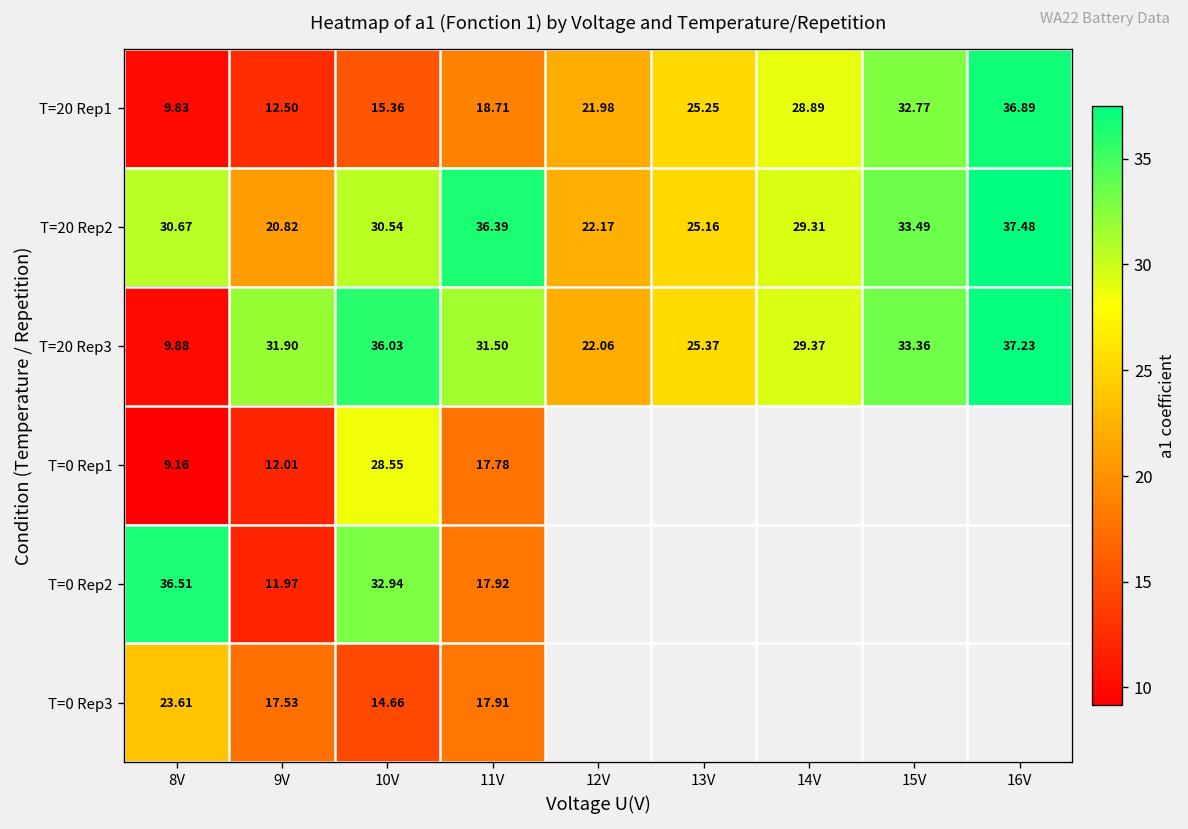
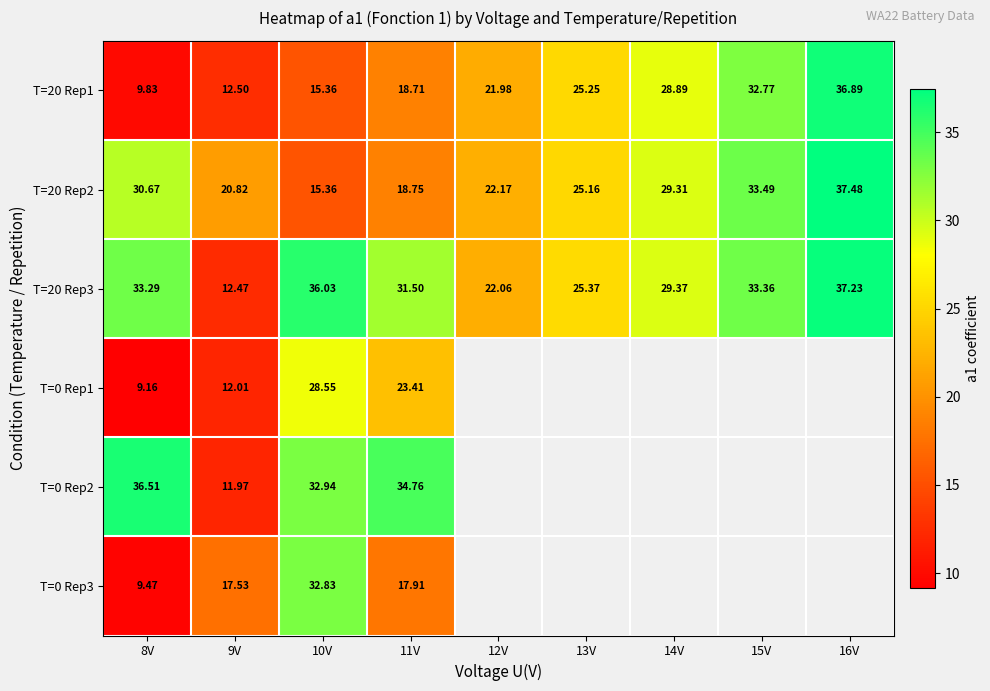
T=20 Rep2, 10V: 30.54 -> 15.36
T=20 Rep2, 11V: 36.39 -> 18.75
T=20 Rep3, 8V: 9.88 -> 33.29
T=20 Rep3, 9V: 31.90 -> 12.47
T=0 Rep1, 11V: 17.78 -> 23.41
T=0 Rep2, 11V: 17.92 -> 34.76
T=0 Rep3, 8V: 23.61 -> 9.47
T=0 Rep3, 10V: 14.66 -> 32.83
